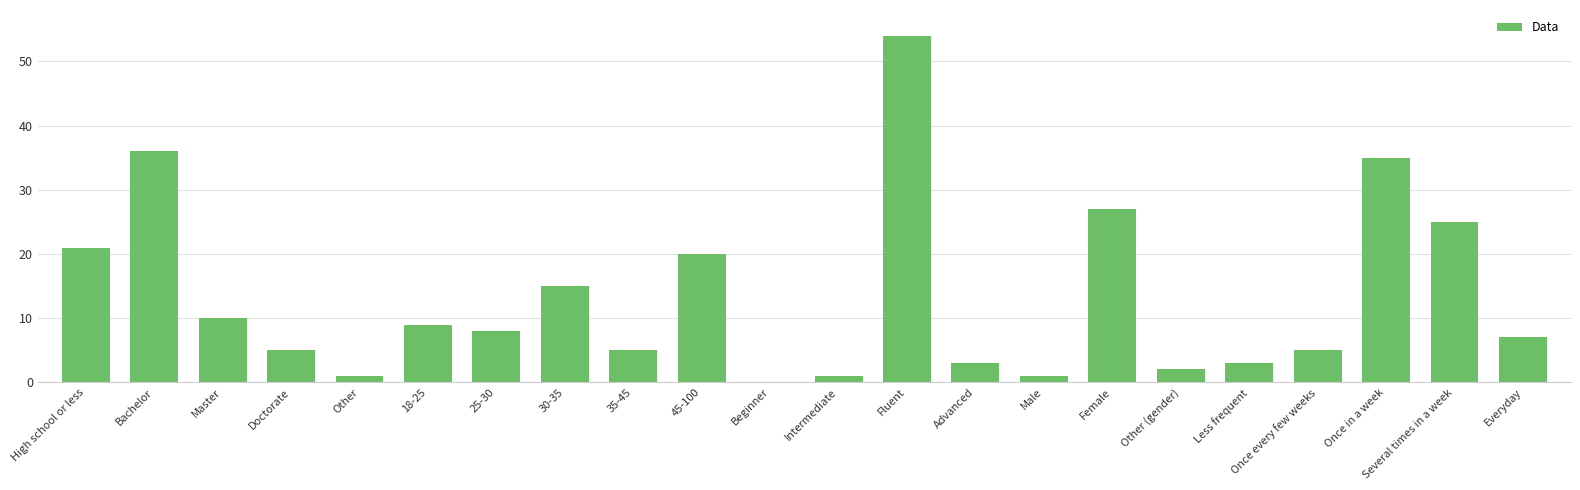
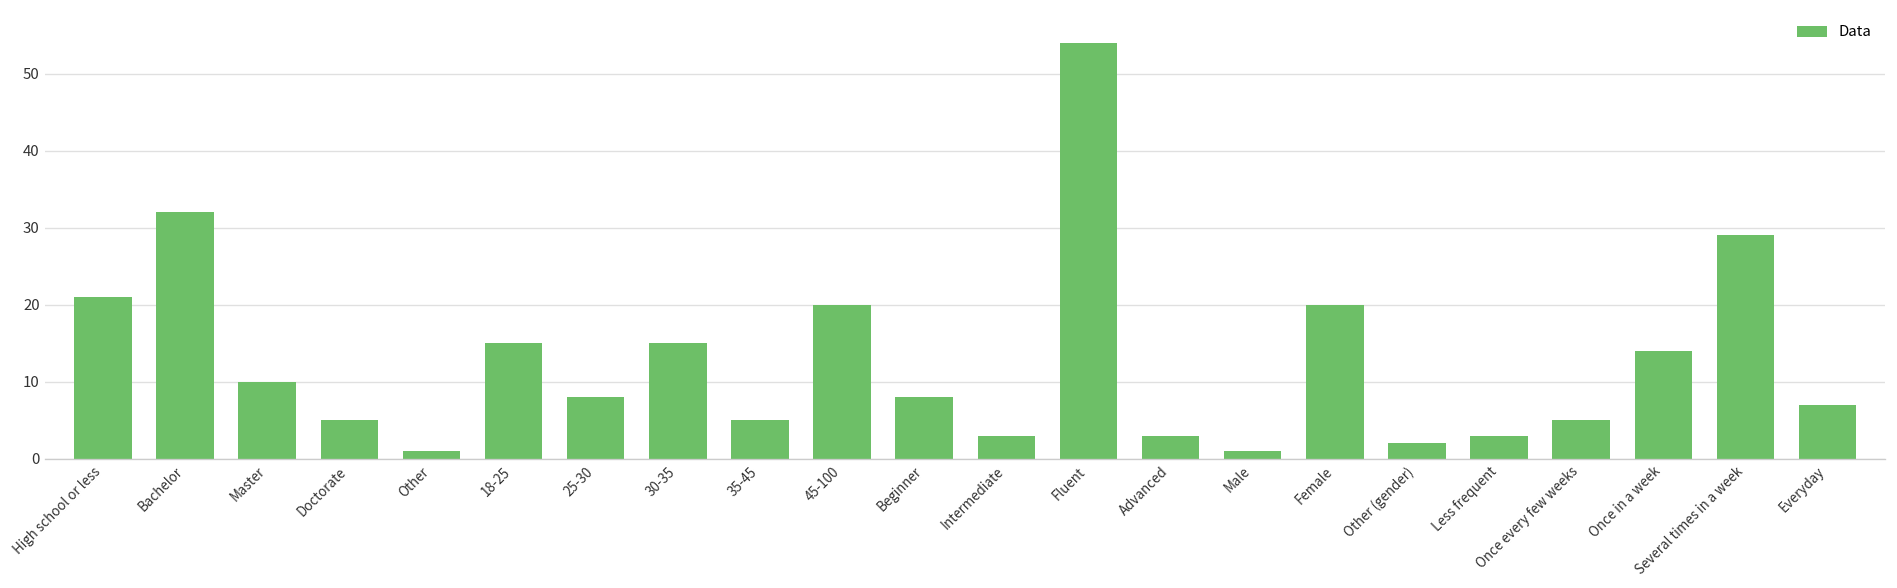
Bachelor: 36 -> 32
18-25: 9 -> 15
Beginner: 0 -> 8
Intermediate: 1 -> 3
Female: 27 -> 20
Once in a week: 35 -> 14
Several times in a week: 25 -> 29
